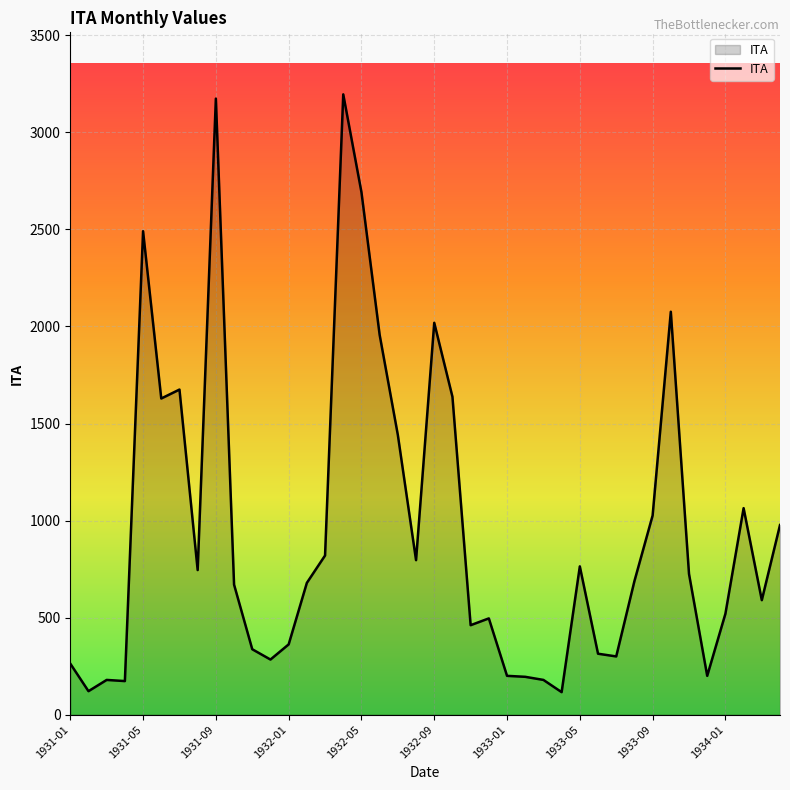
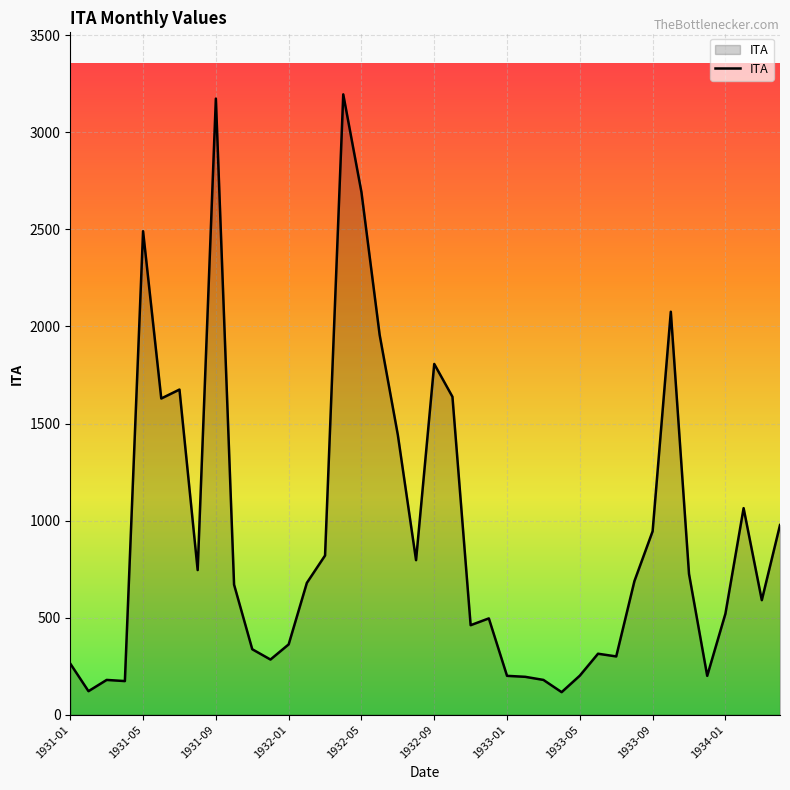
1932-09: 2020 -> 1810
1933-05: 760 -> 200
1933-09: 1030 -> 950
